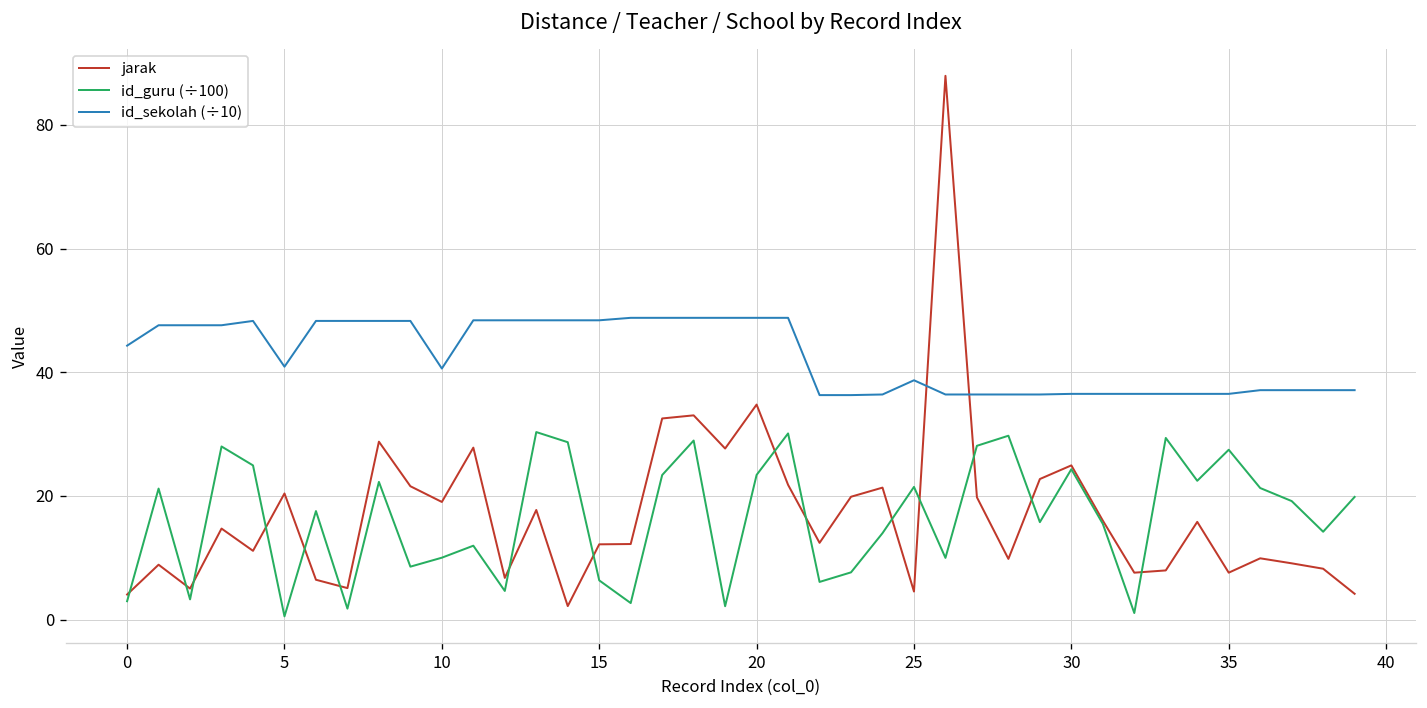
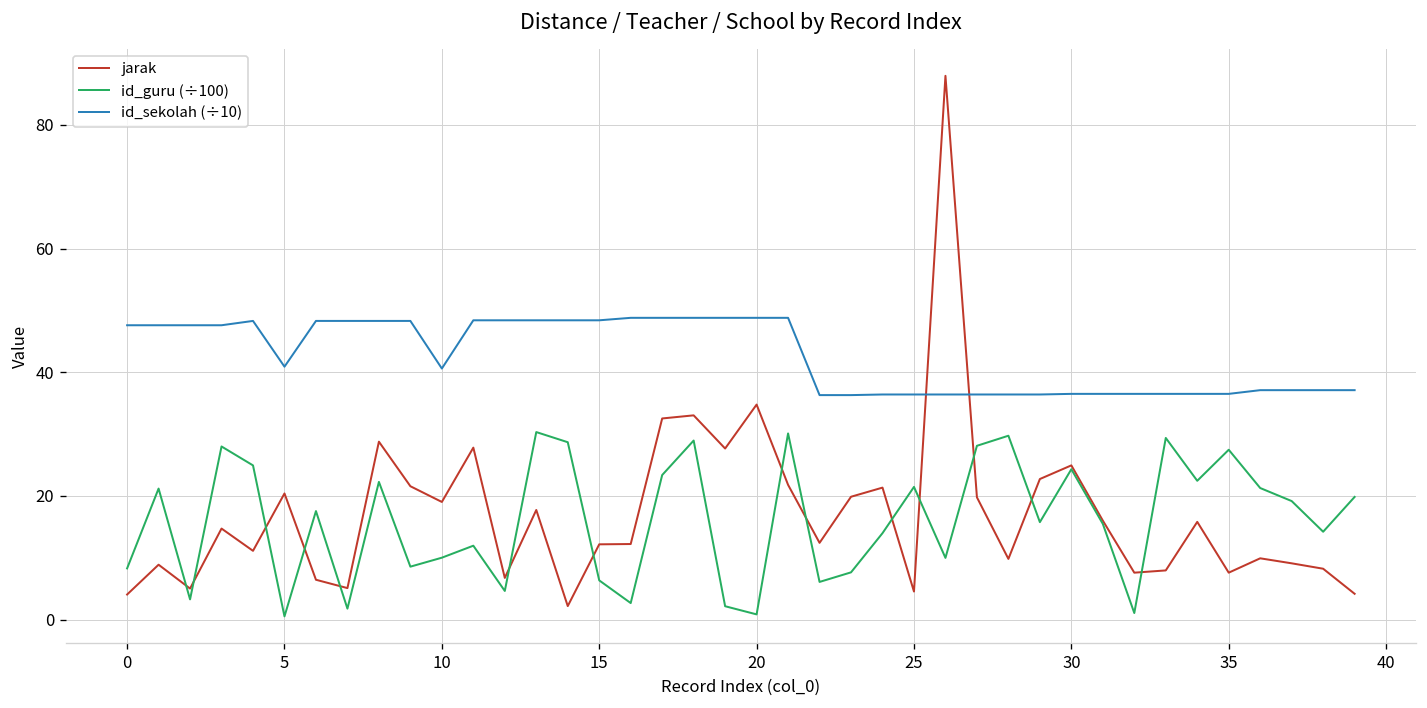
id_guru (÷100), 0: 3 -> 8
id_sekolah (÷10), 0: 44 -> 48
id_guru (÷100), 20: 23 -> 1
id_sekolah (÷10), 25: 39 -> 36
